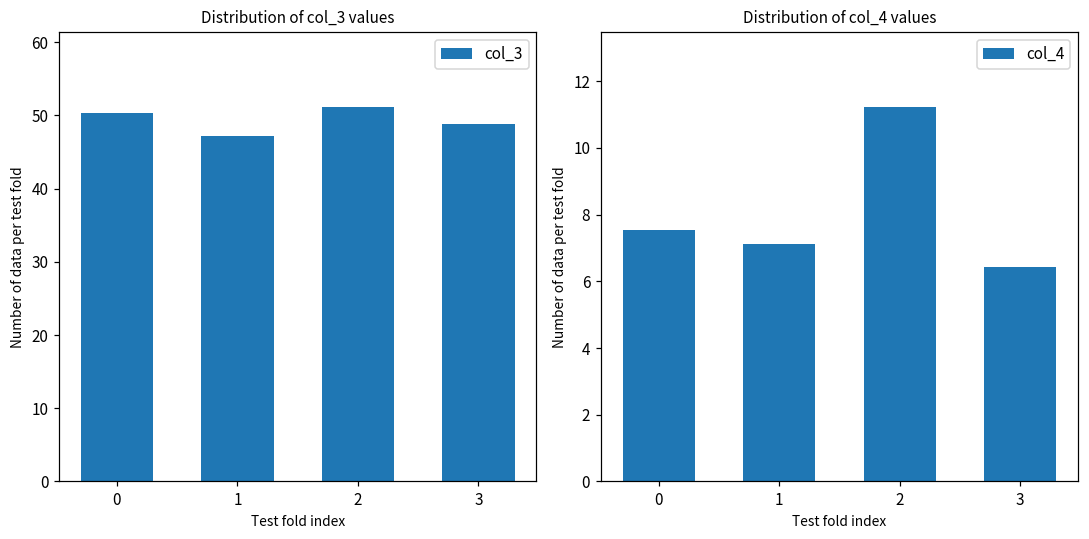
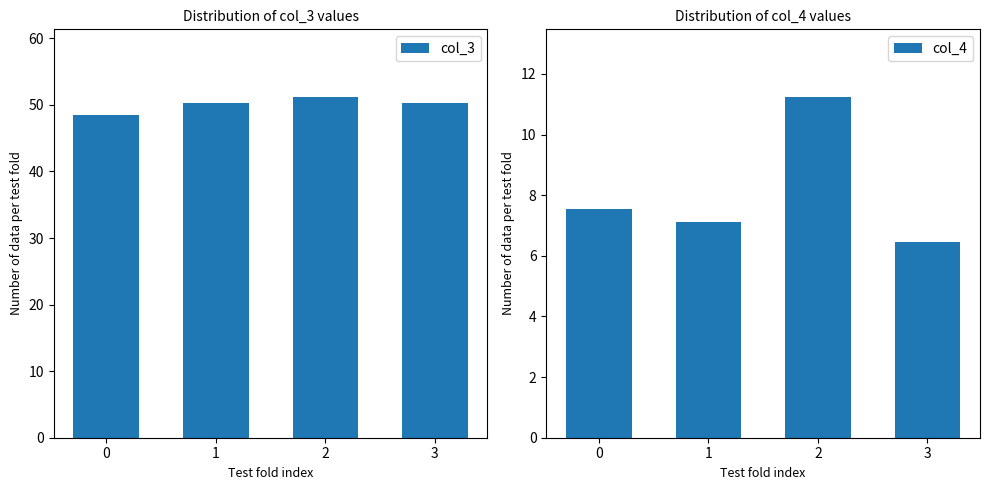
Distribution of col_3 values, 0: 50 -> 49
Distribution of col_3 values, 1: 47 -> 50
Distribution of col_3 values, 3: 49 -> 50
